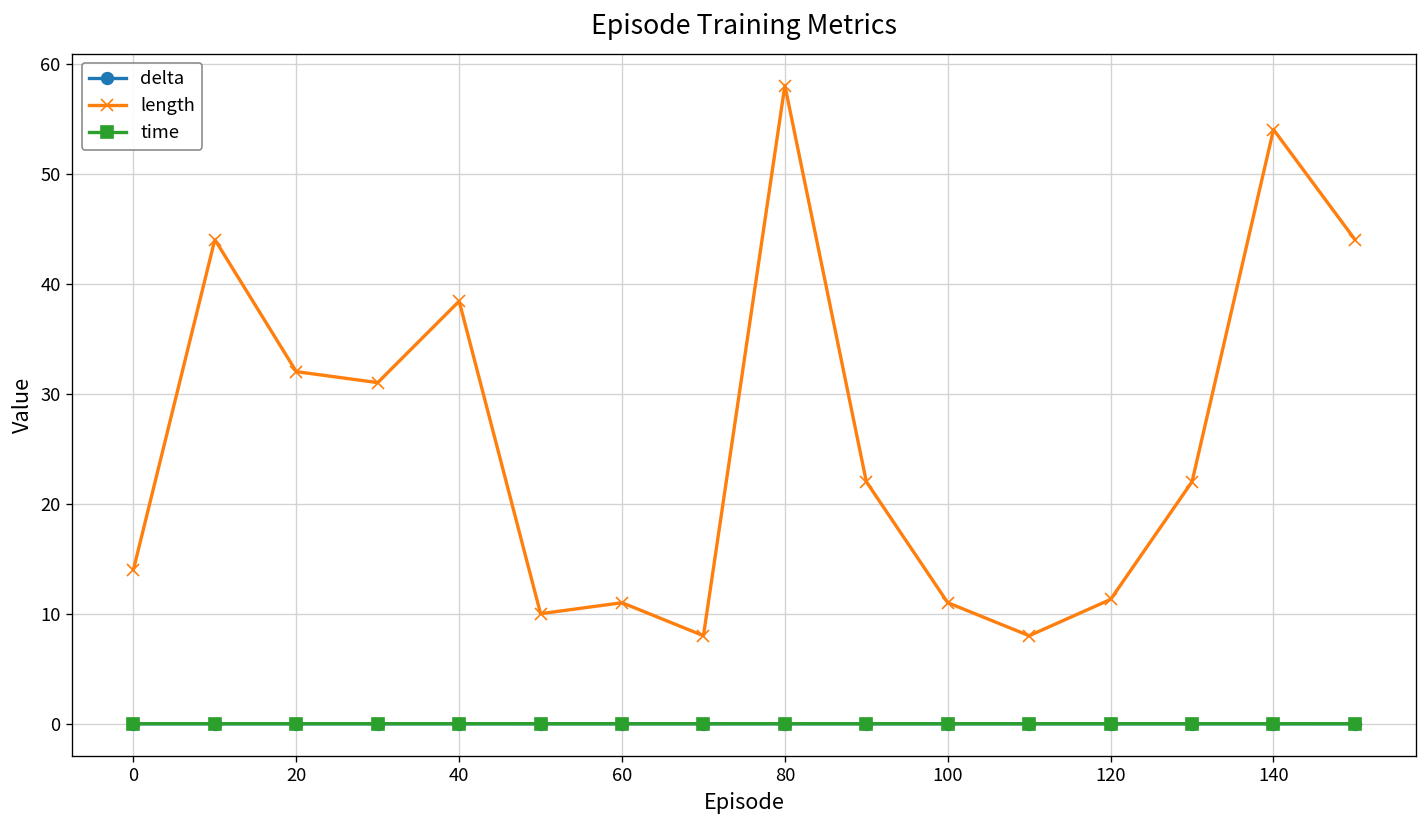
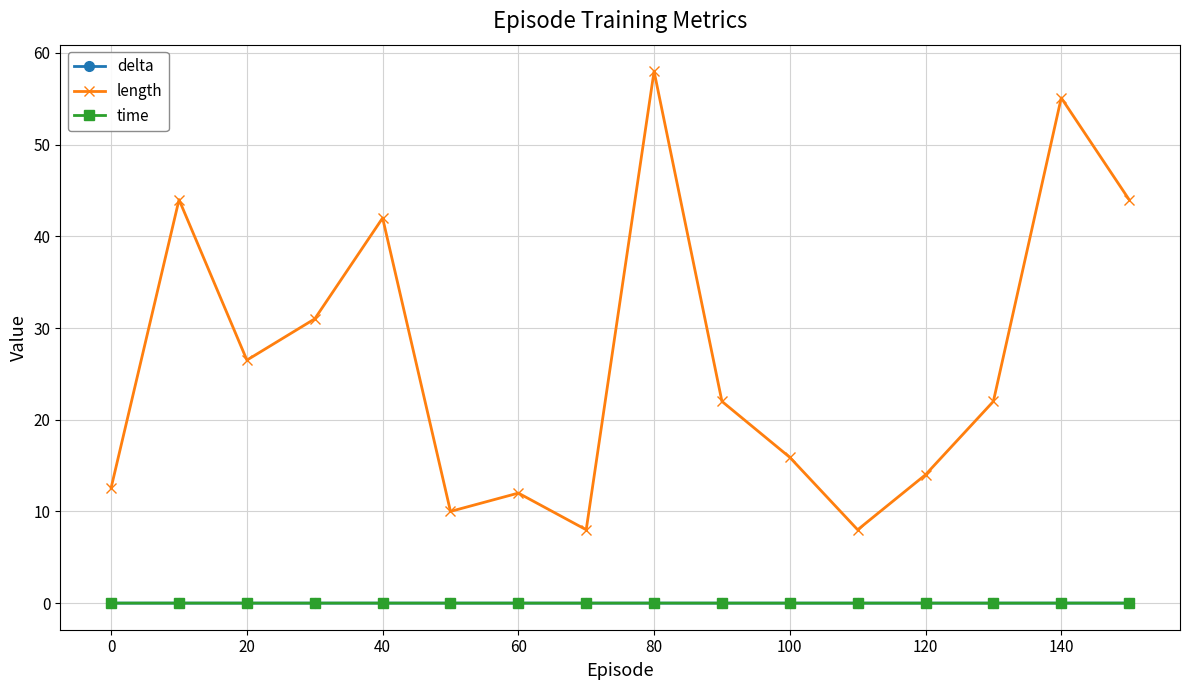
length, 0: 14 -> 13
length, 20: 32 -> 27
length, 40: 38 -> 42
length, 60: 11 -> 12
length, 100: 11 -> 16
length, 120: 11 -> 14
length, 140: 54 -> 55
